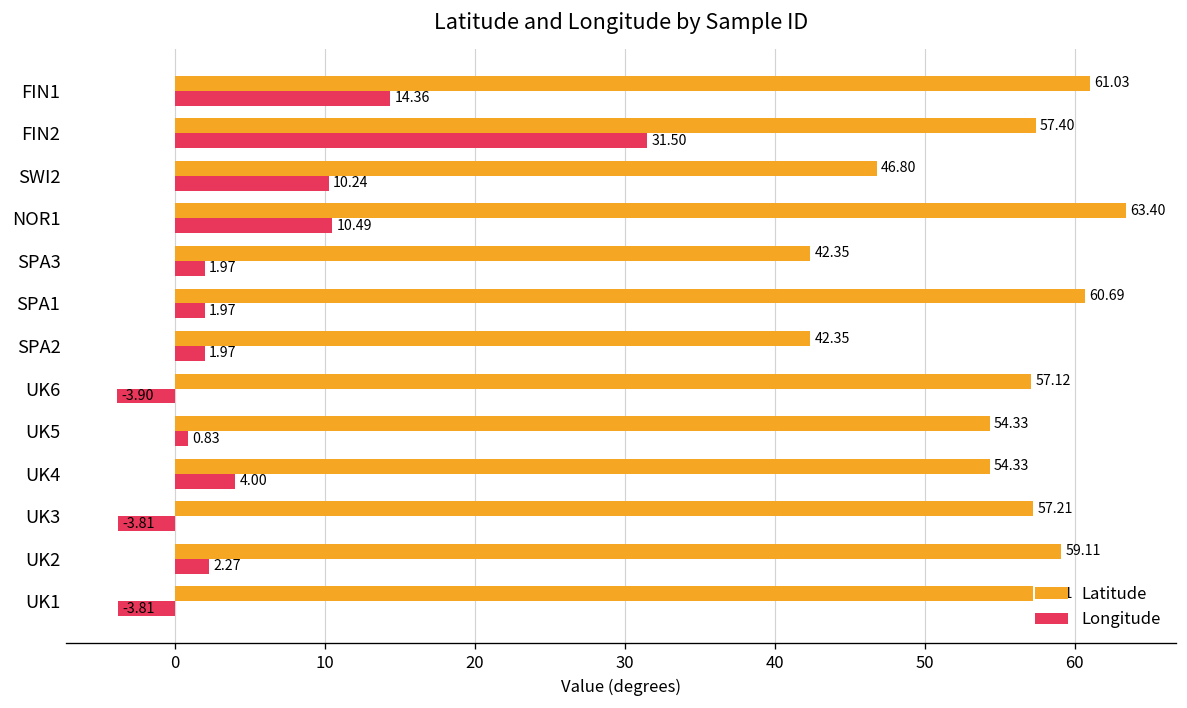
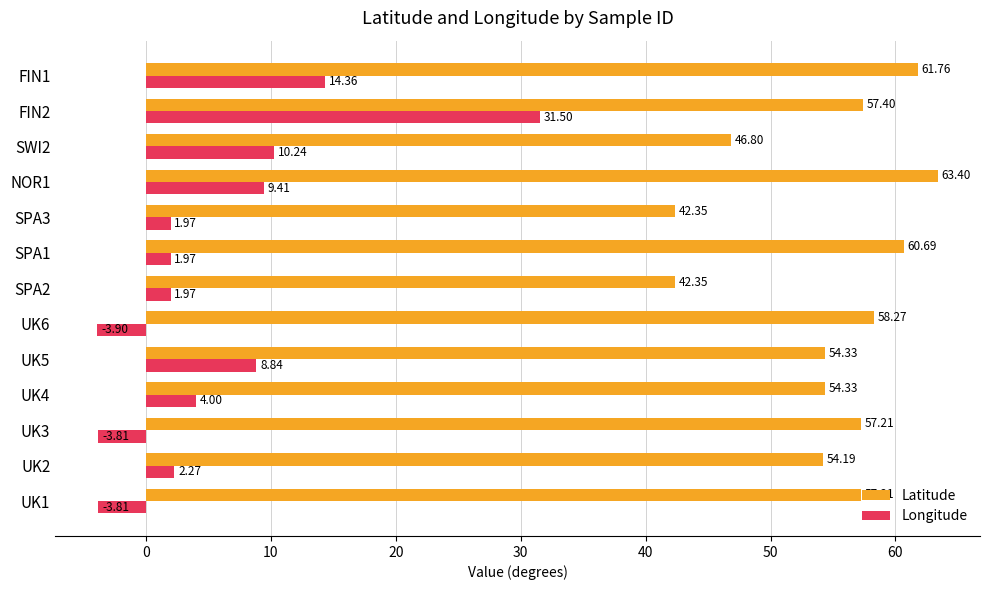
Latitude, FIN1: 61.03 -> 61.76
Longitude, NOR1: 10.49 -> 9.41
Latitude, UK6: 57.12 -> 58.27
Longitude, UK5: 0.83 -> 8.84
Latitude, UK2: 59.11 -> 54.19
